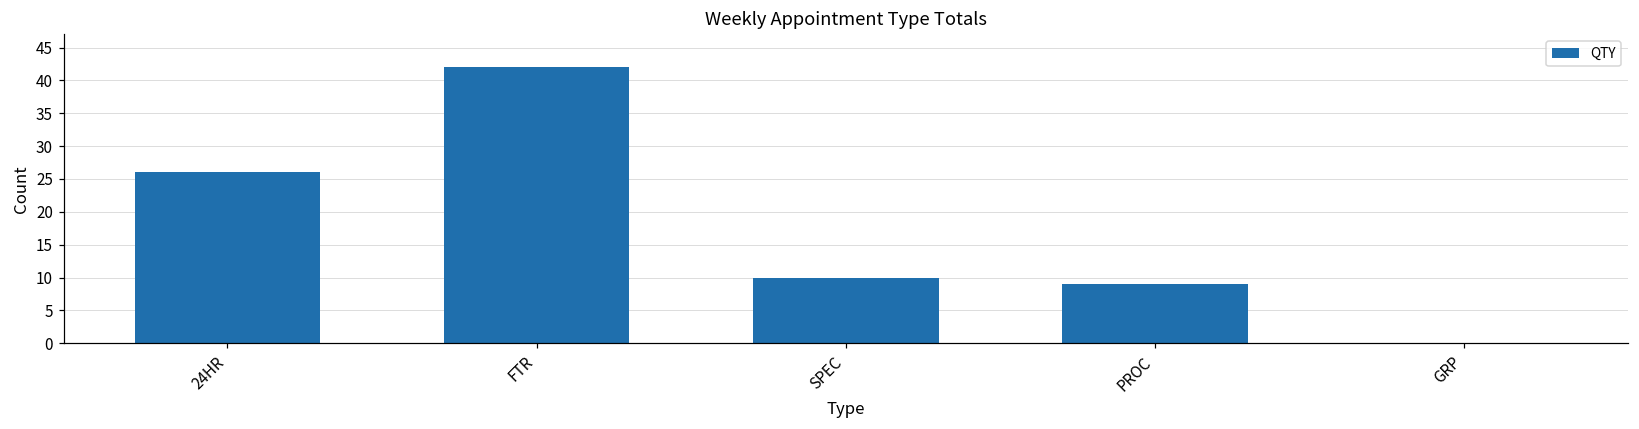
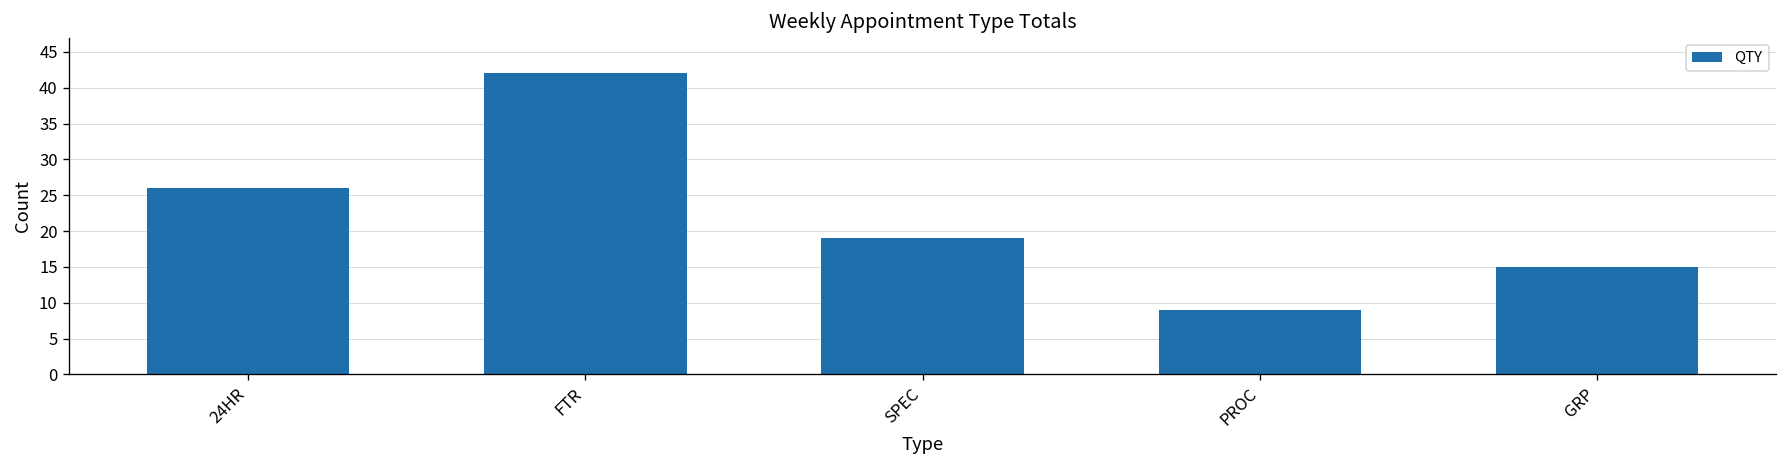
SPEC: 10 -> 19
GRP: 0 -> 15
